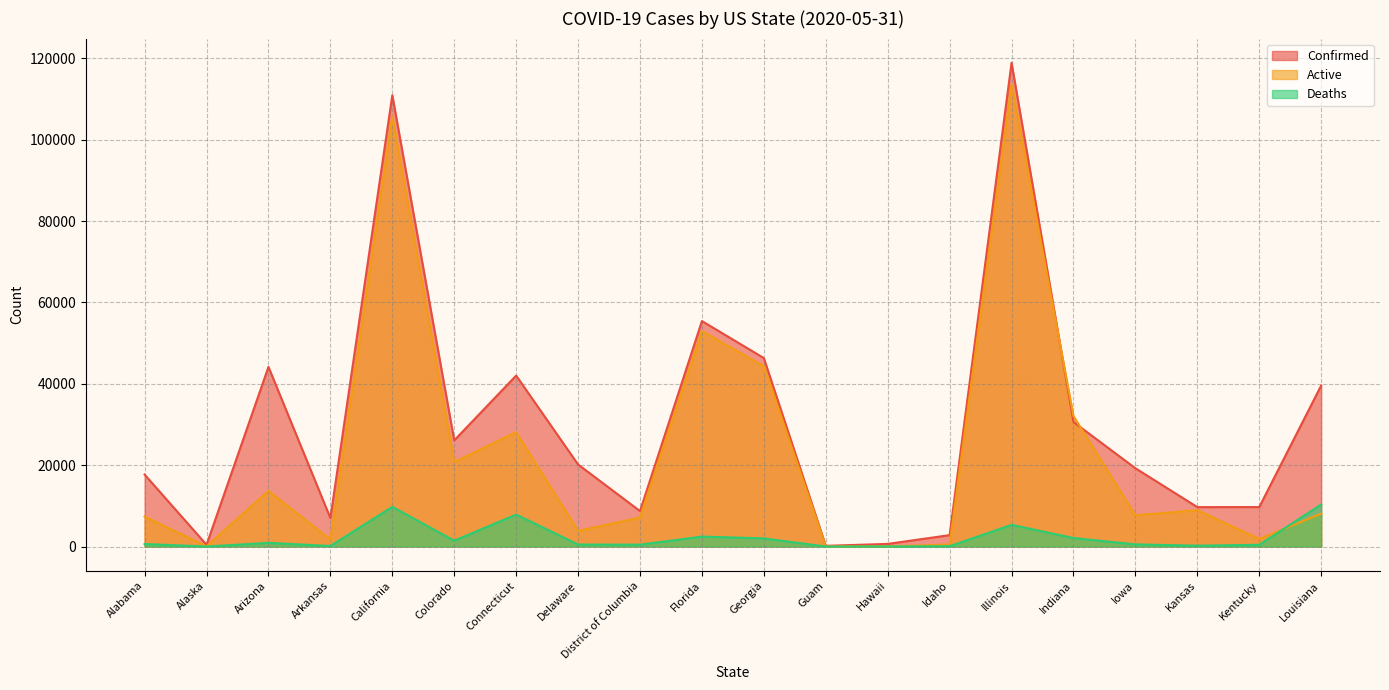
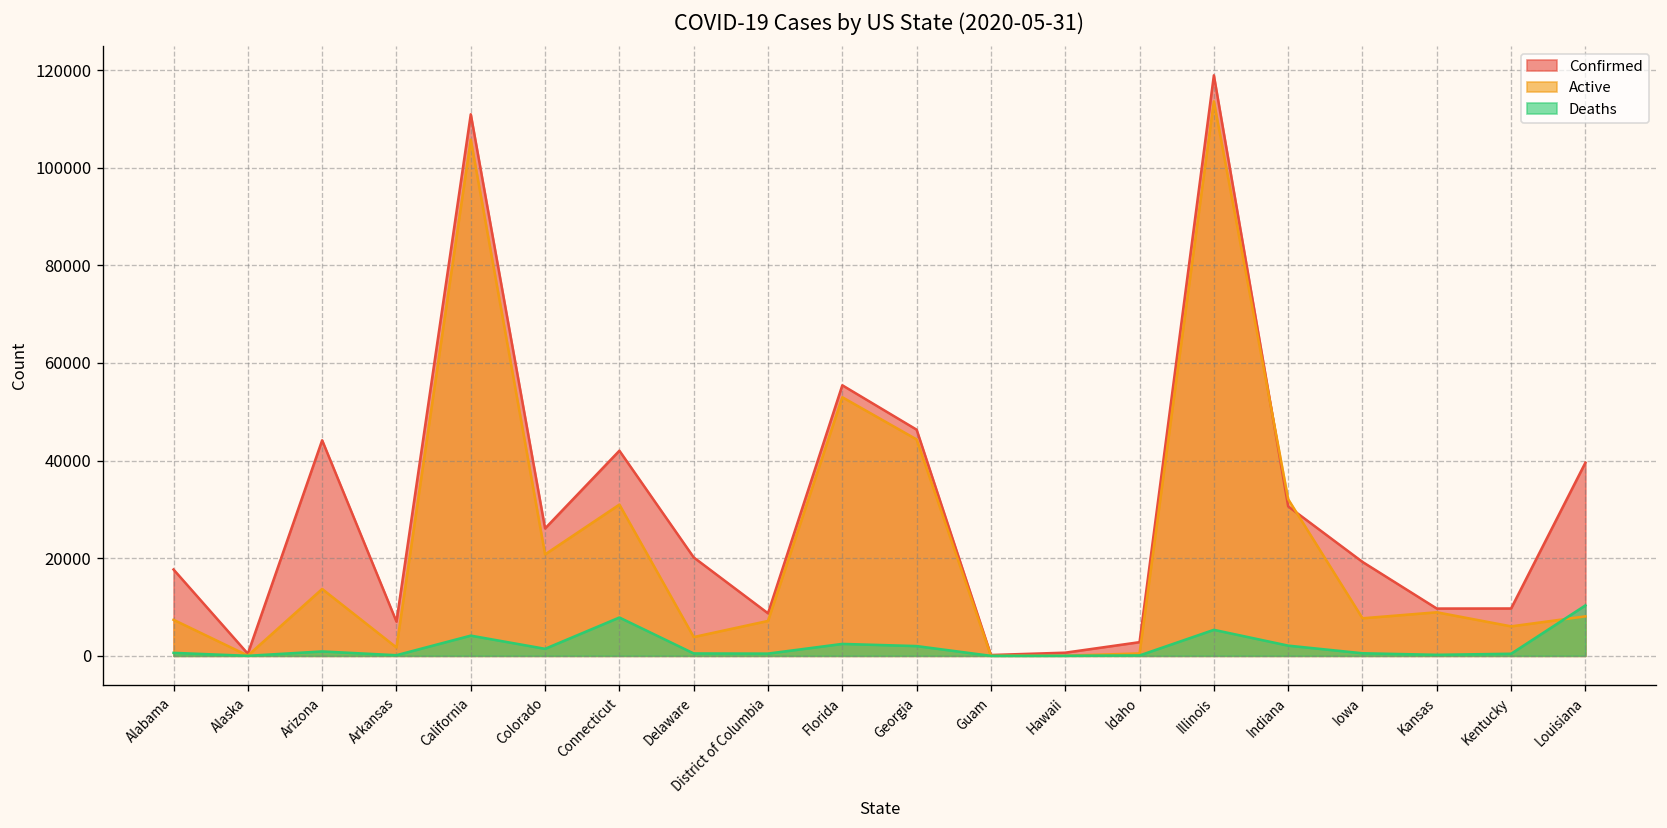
Deaths, California: 10000 -> 4000
Active, Connecticut: 28000 -> 31000
Active, Kentucky: 2000 -> 6000
